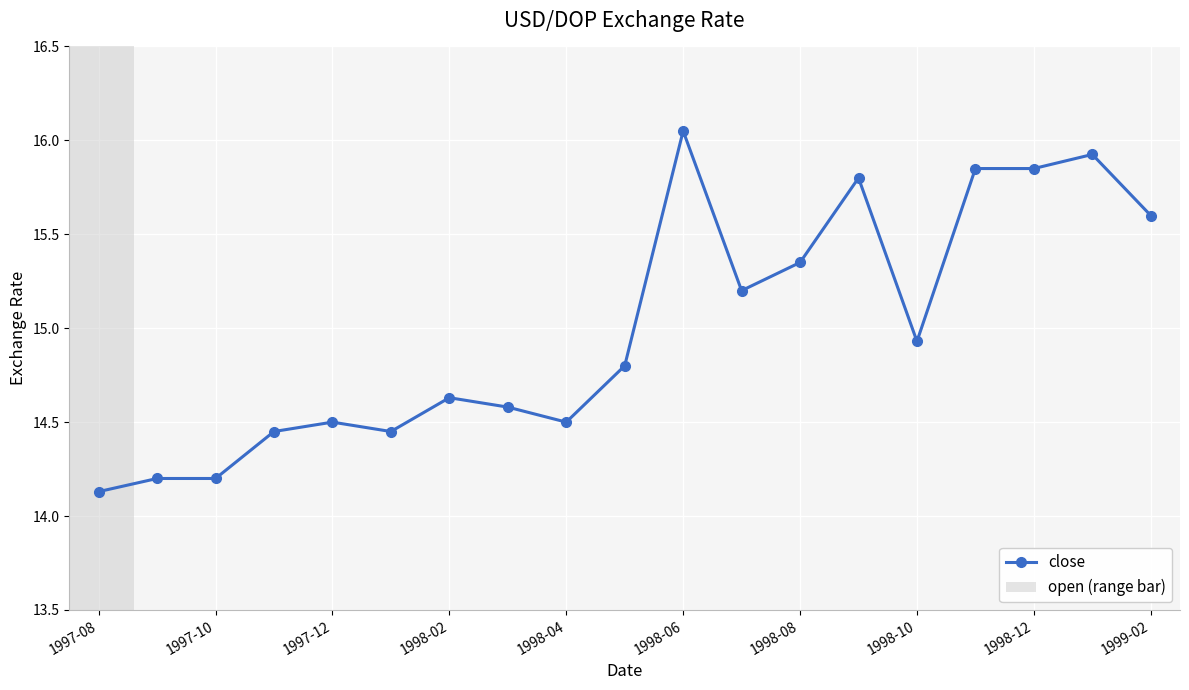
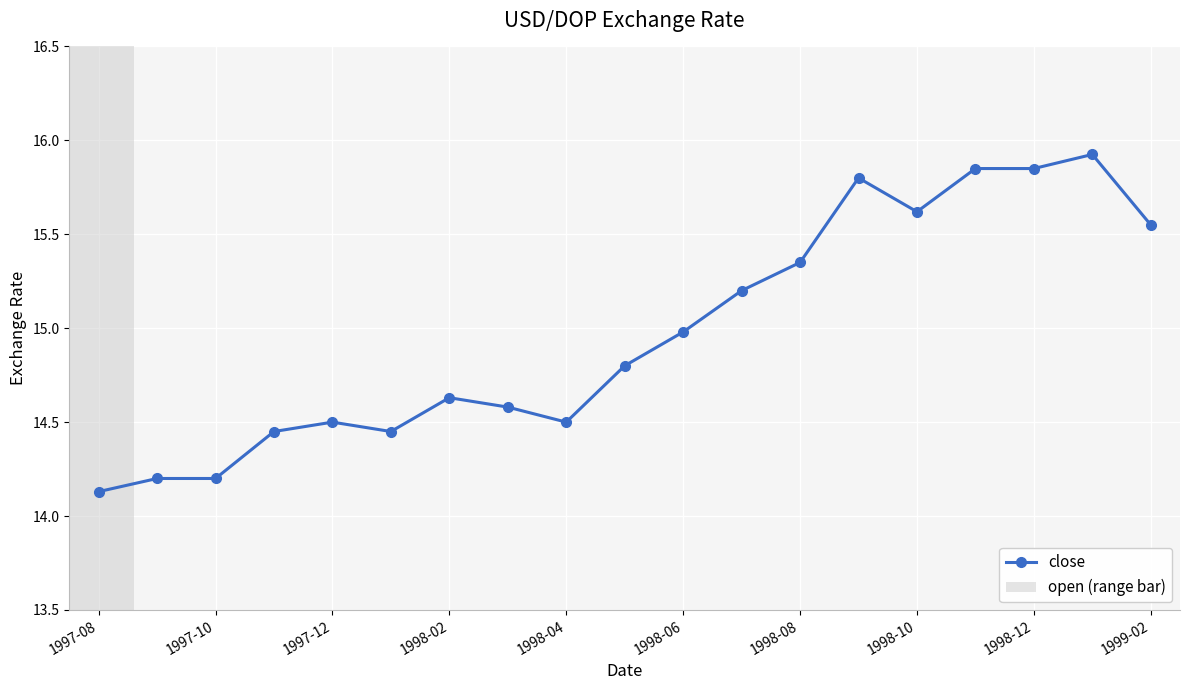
close, 1998-06: 16.05 -> 14.98
close, 1998-10: 14.93 -> 15.62
close, 1999-02: 15.60 -> 15.55
